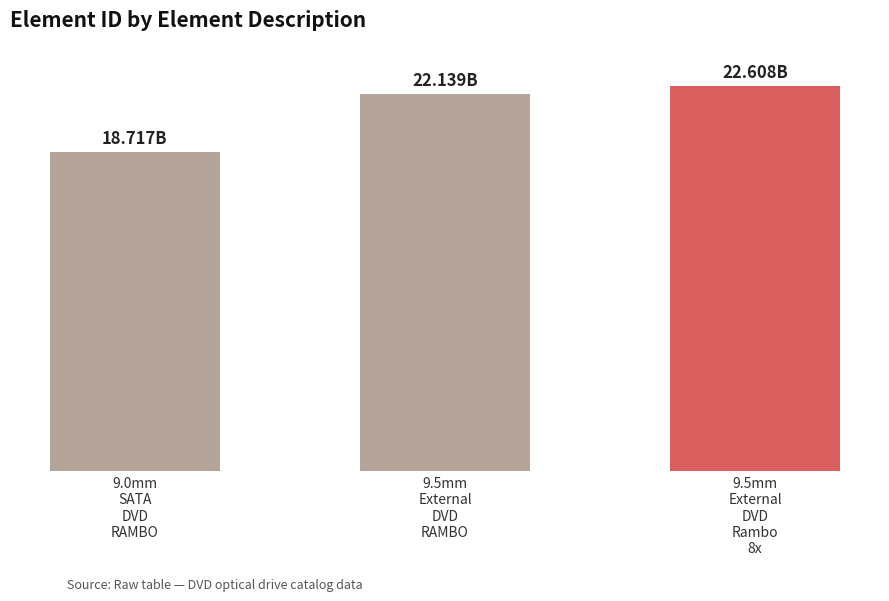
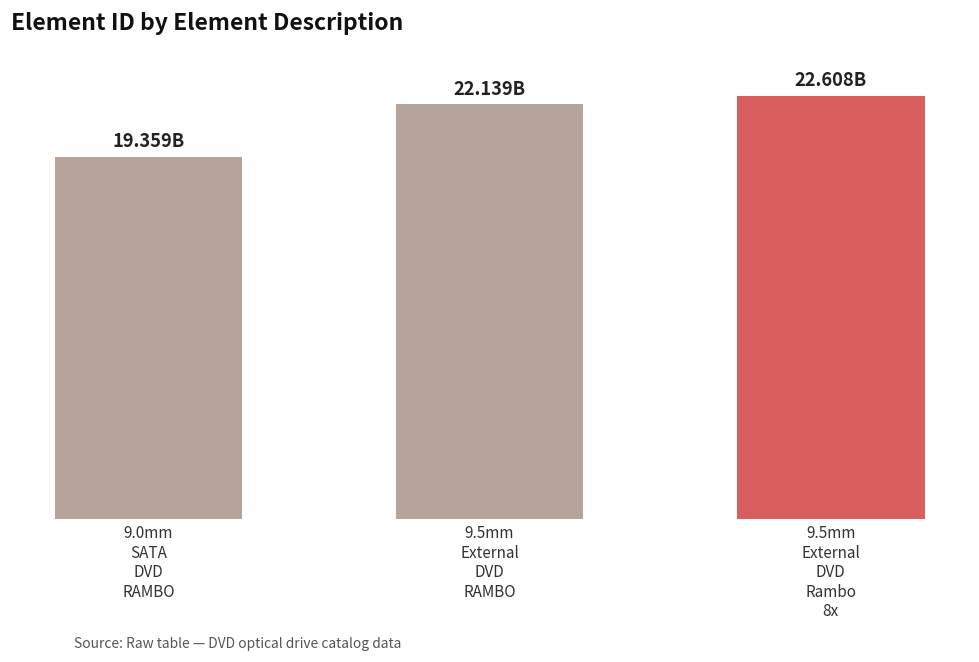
9.0mm SATA DVD RAMBO: 18.717B -> 19.359B
